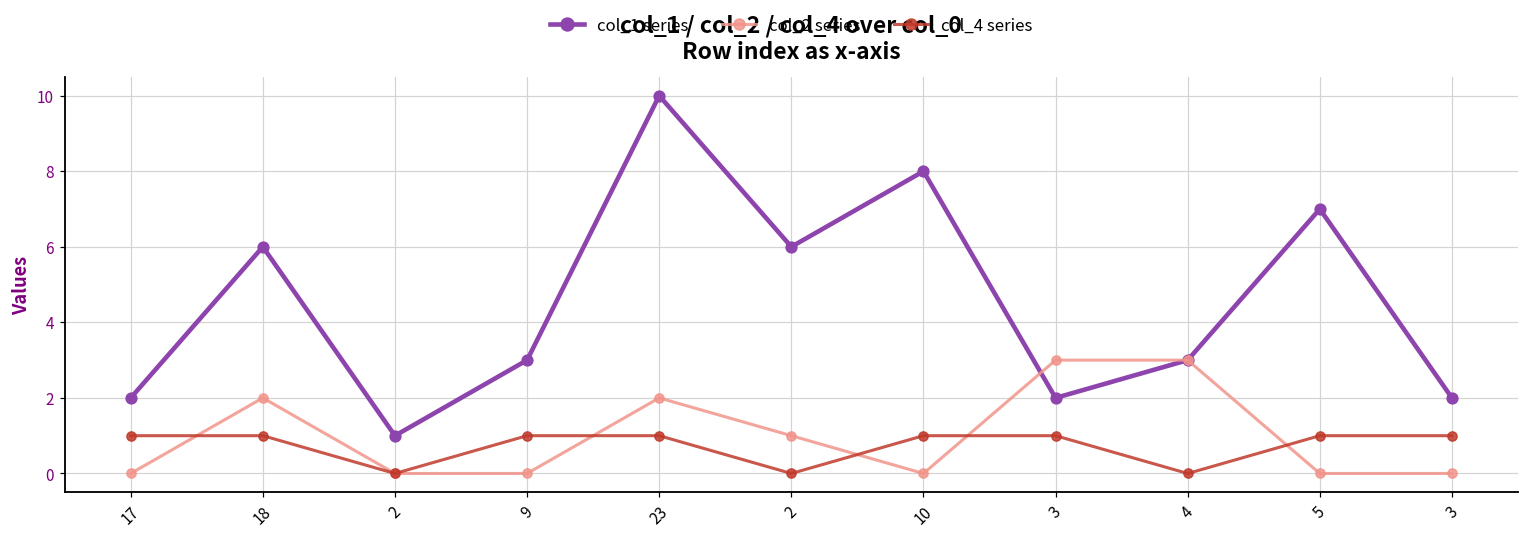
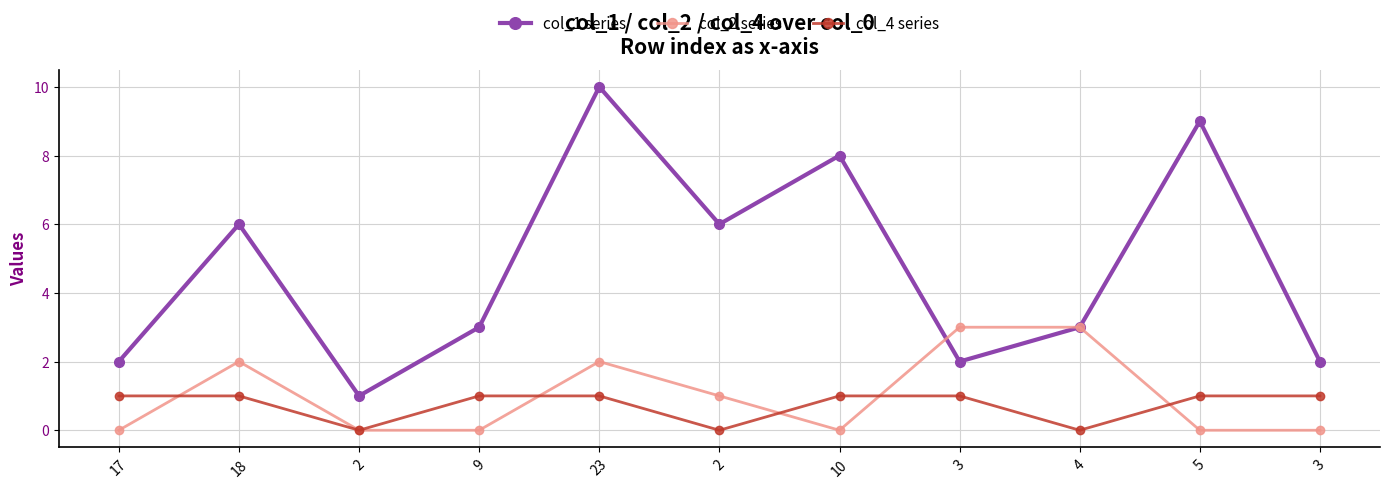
col_1 series, 5: 7 -> 9
